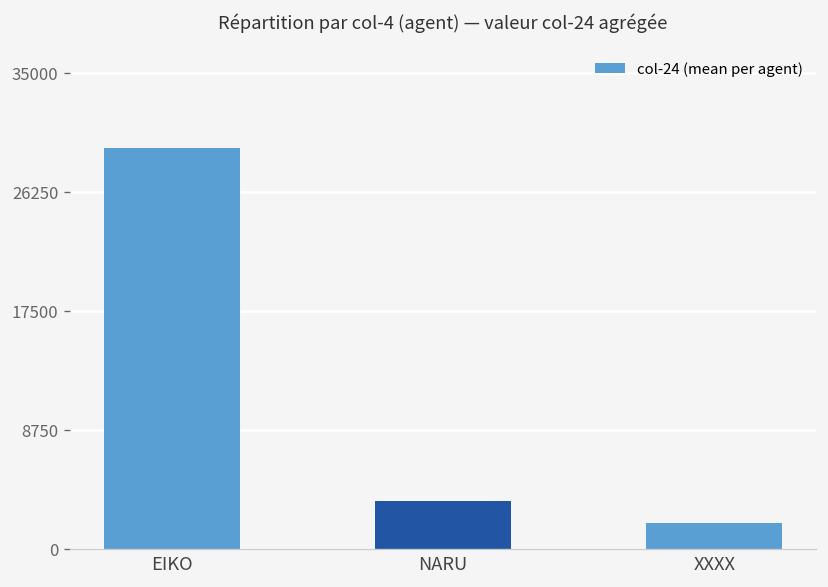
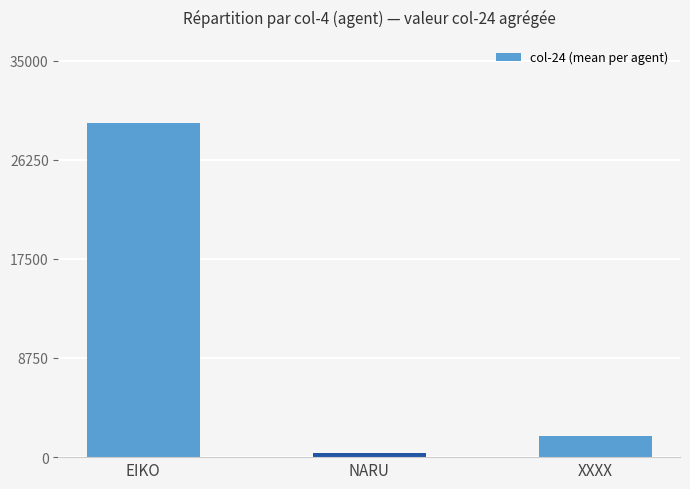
NARU: 3500 -> 400
